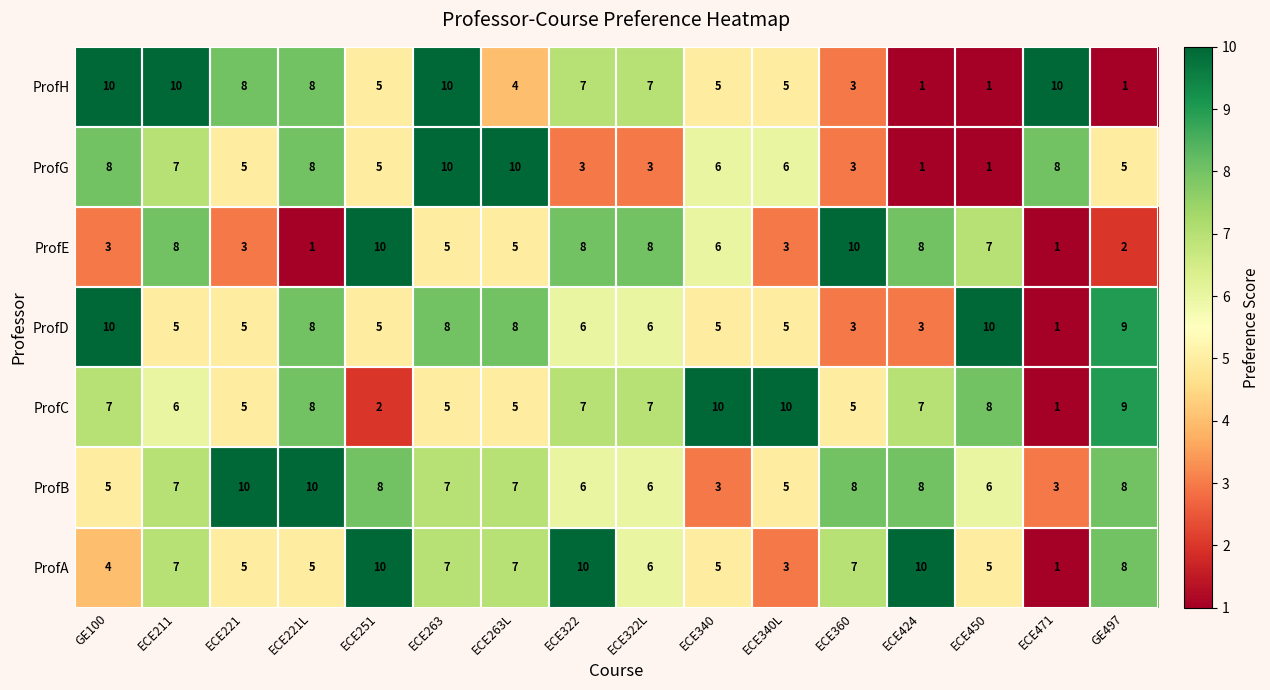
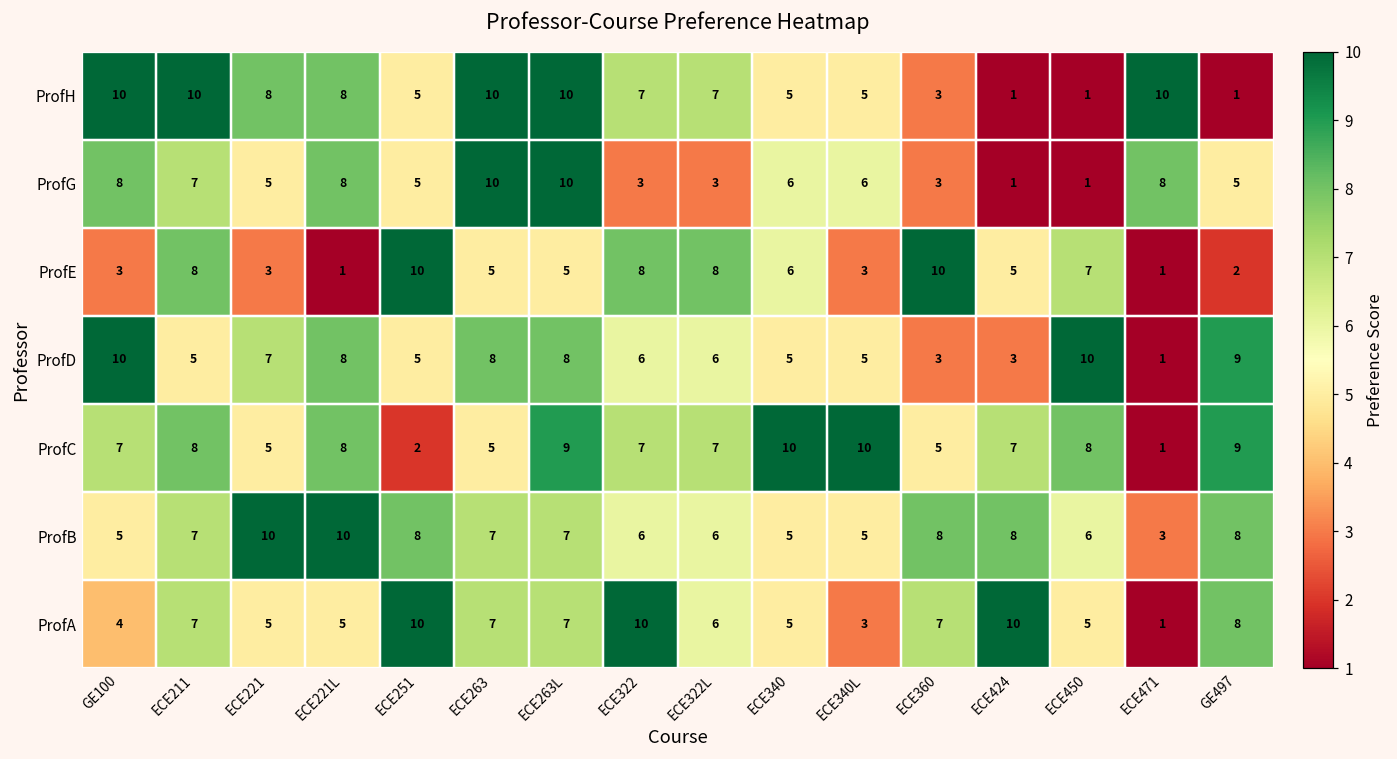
ProfH, ECE263L: 4 -> 10
ProfE, ECE424: 8 -> 5
ProfD, ECE221: 5 -> 7
ProfC, ECE211: 6 -> 8
ProfC, ECE263L: 5 -> 9
ProfB, ECE340: 3 -> 5
